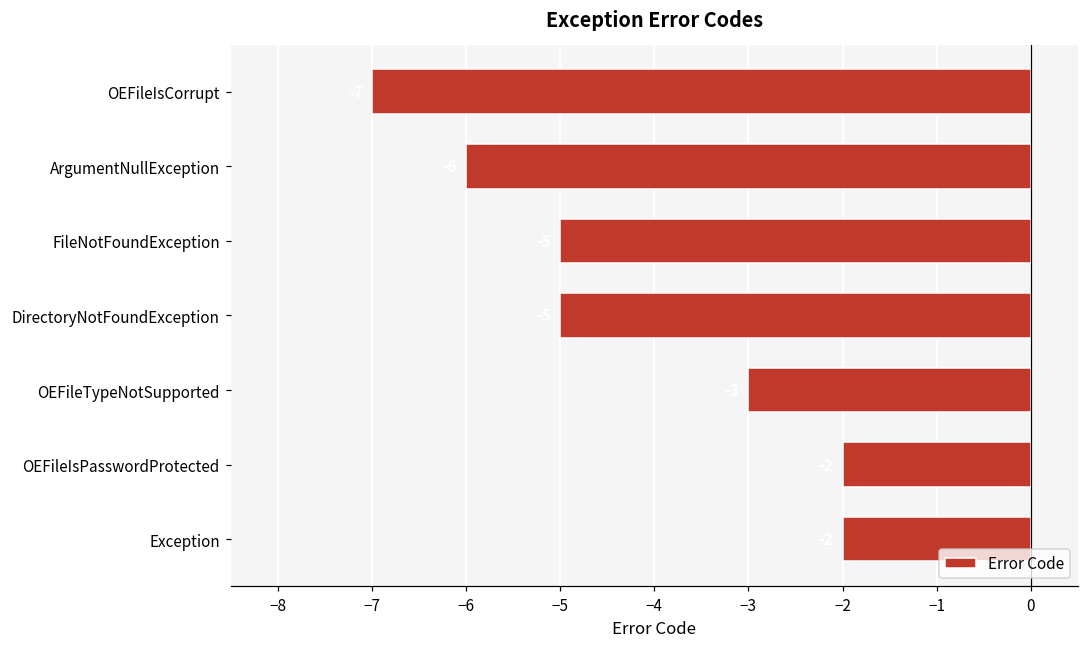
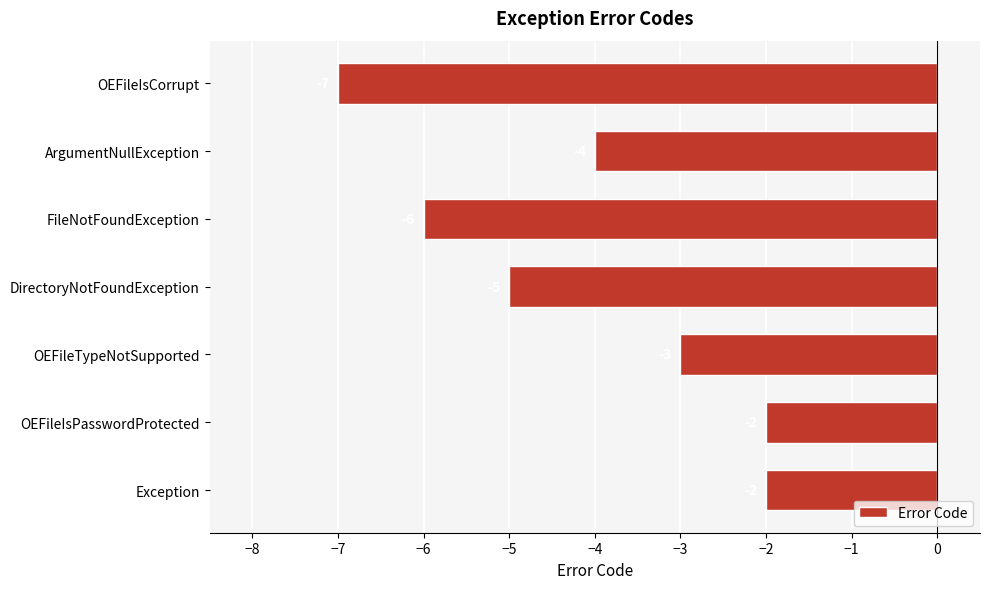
ArgumentNullException: -6 -> -4
FileNotFoundException: -5 -> -6
